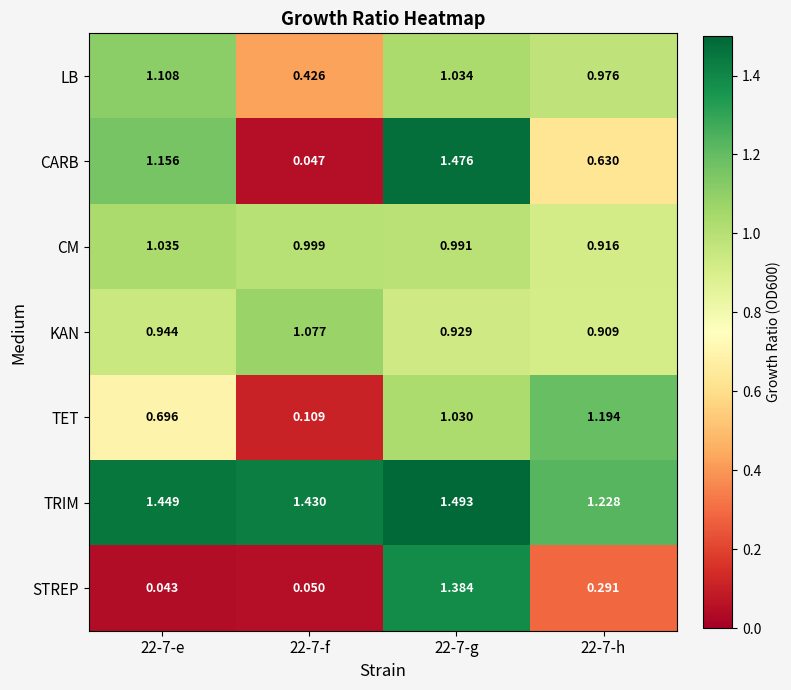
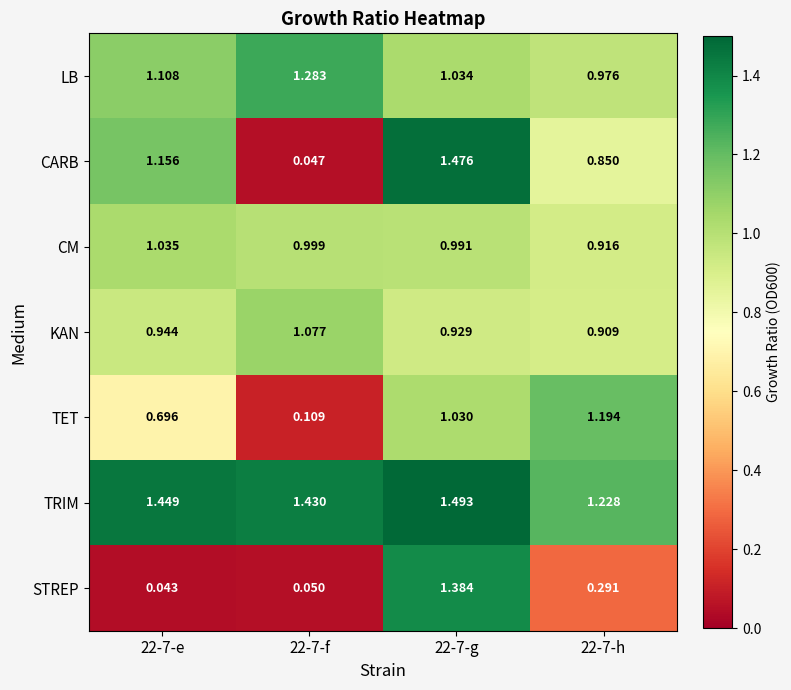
LB, 22-7-f: 0.426 -> 1.283
CARB, 22-7-h: 0.630 -> 0.850
